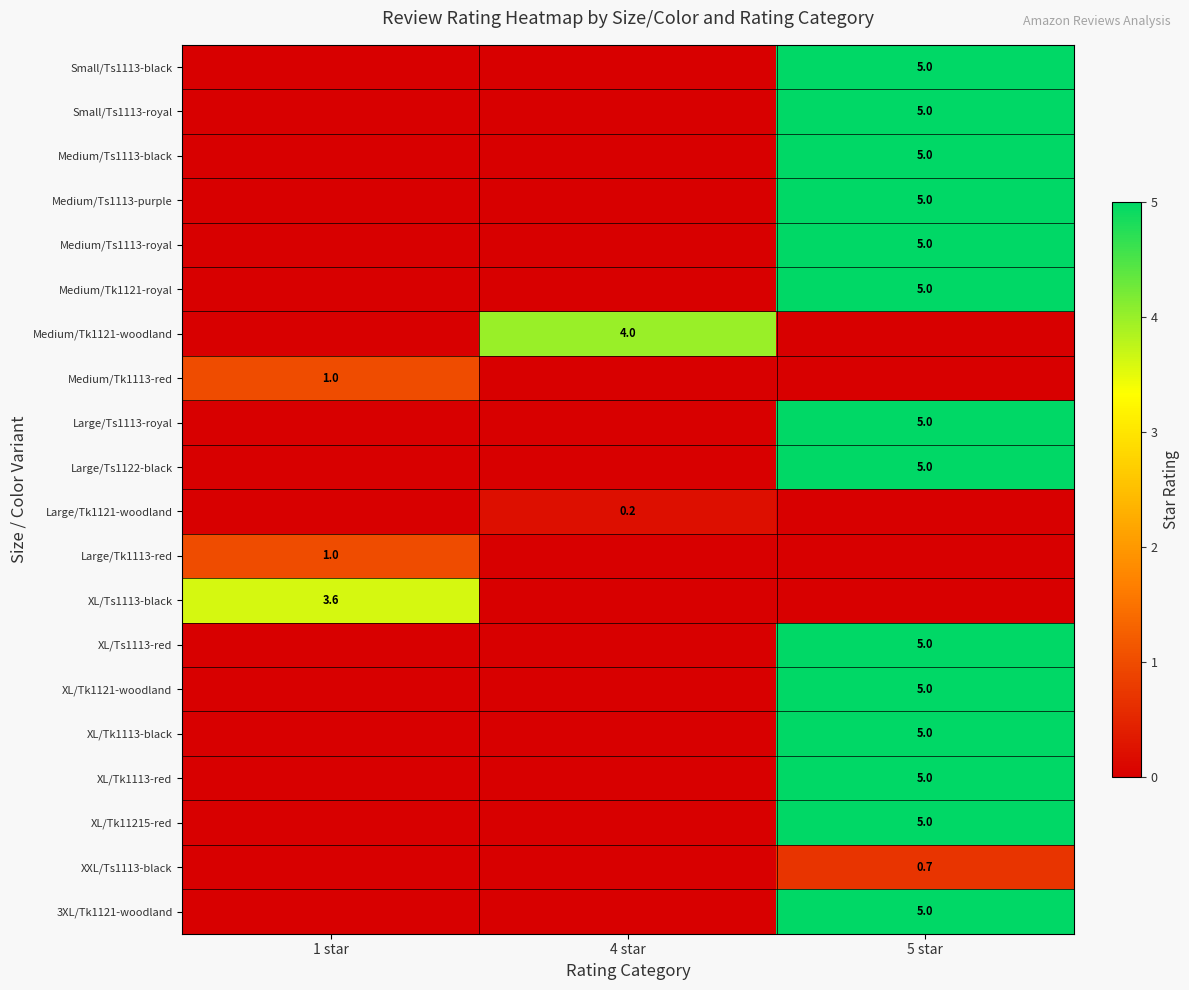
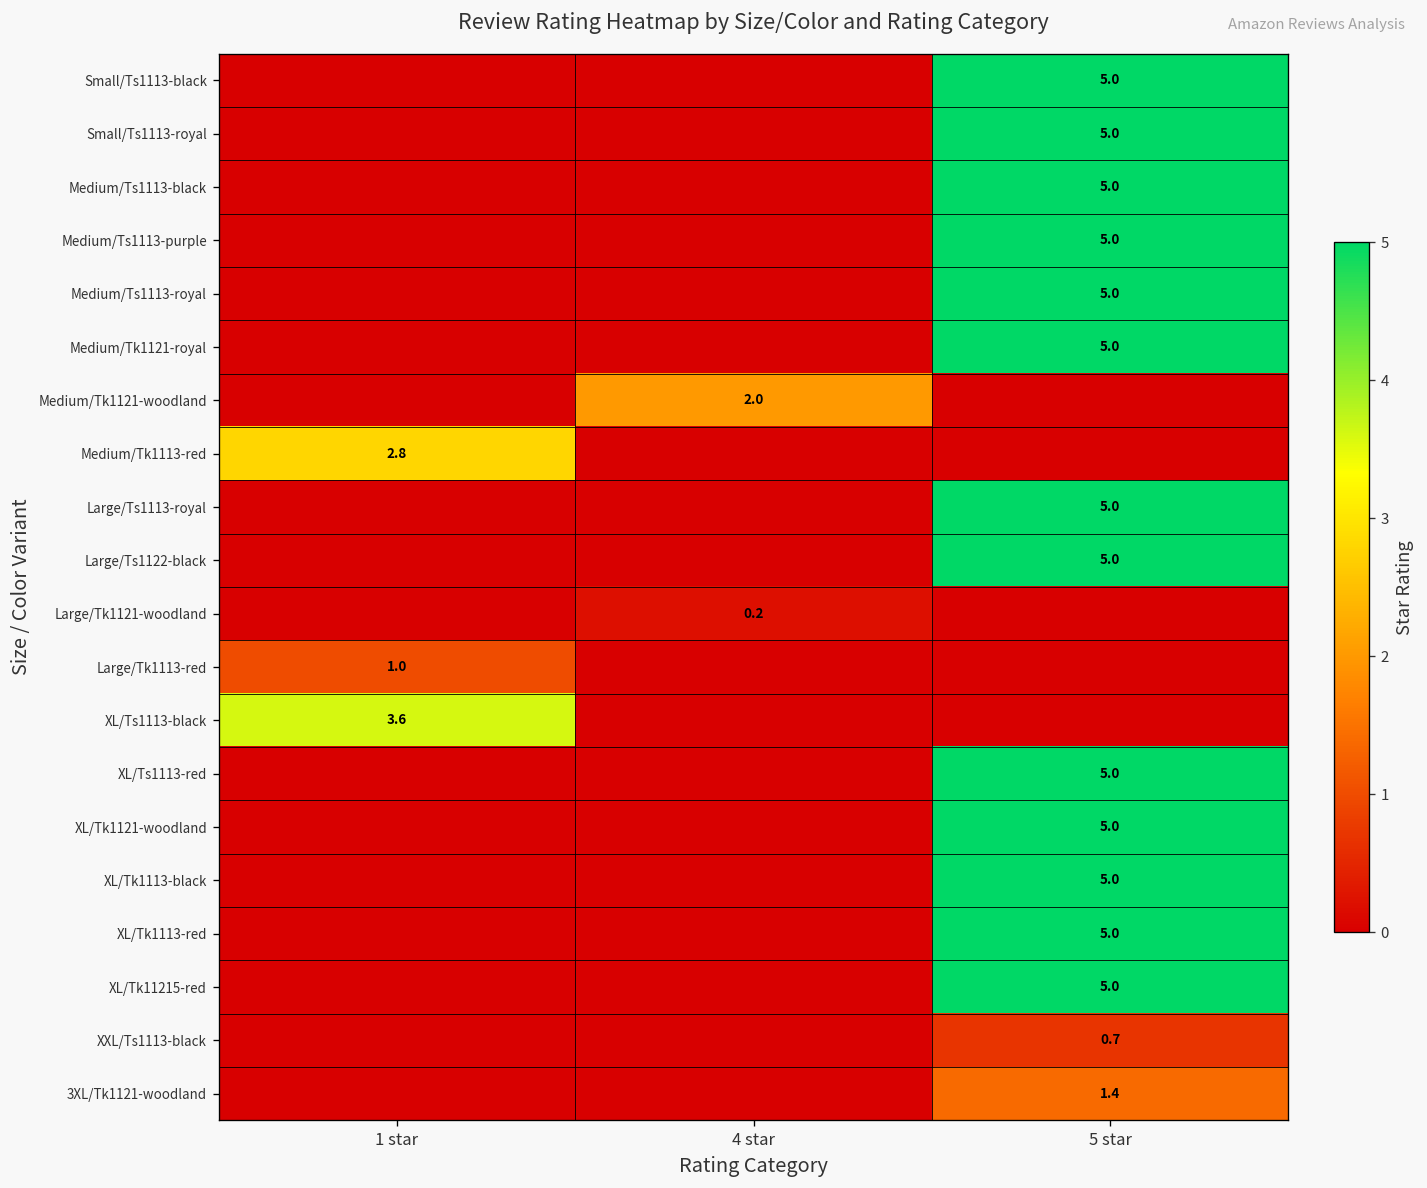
Medium/Tk1121-woodland, 4 star: 4.0 -> 2.0
Medium/Tk1113-red, 1 star: 1.0 -> 2.8
3XL/Tk1121-woodland, 5 star: 5.0 -> 1.4
